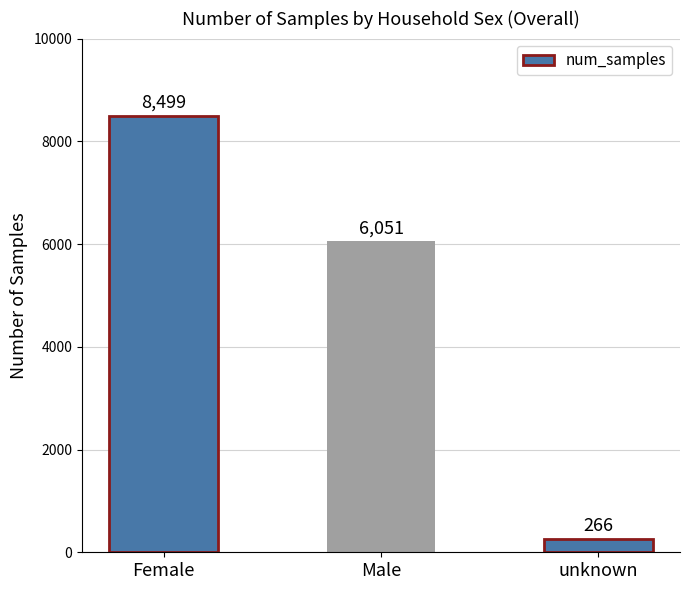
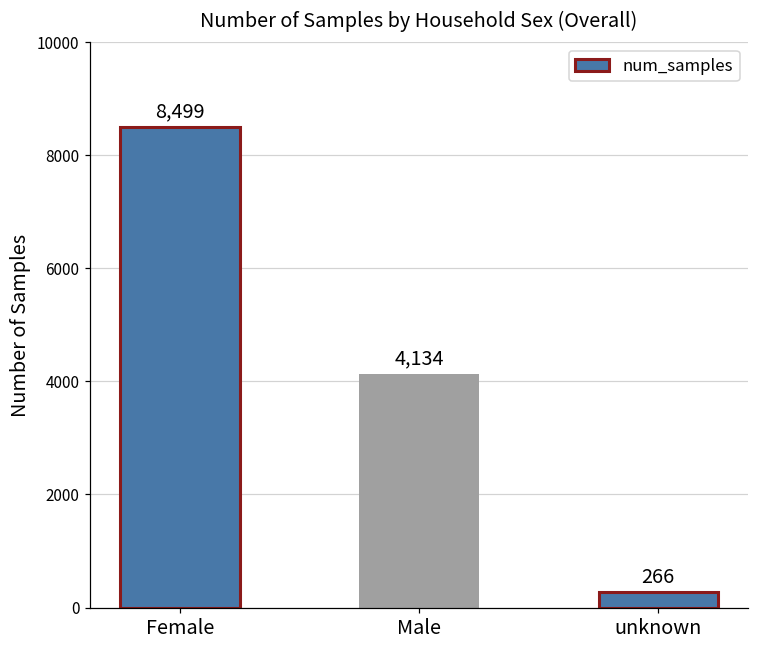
Male: 6,051 -> 4,134
